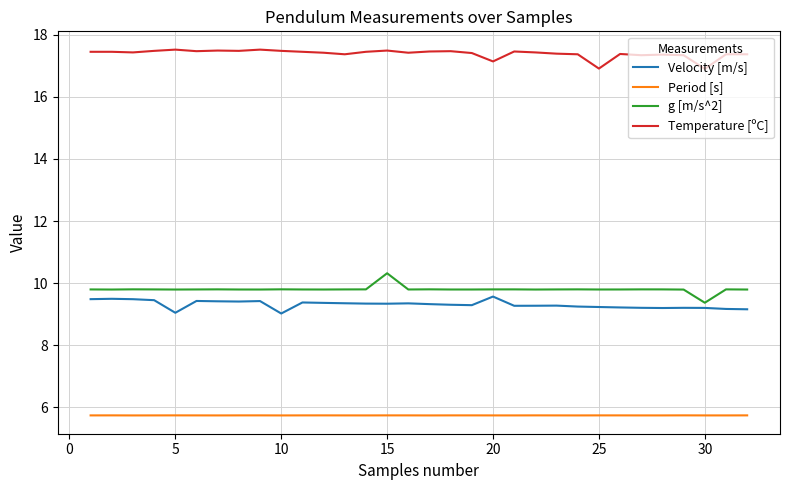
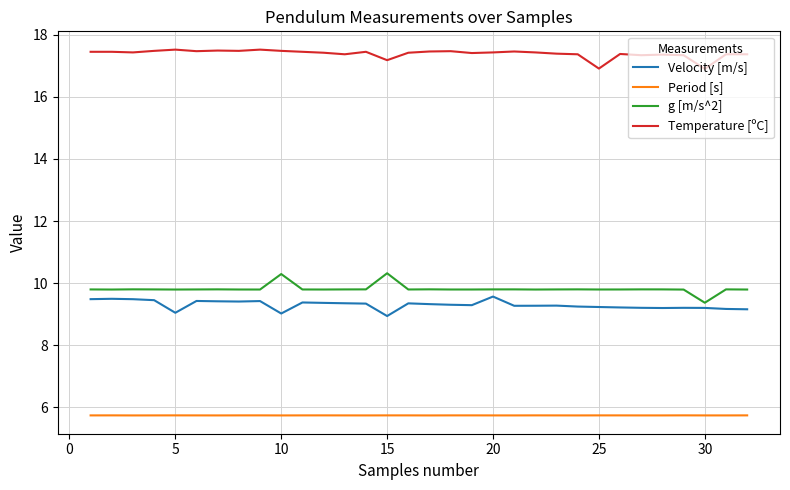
g [m/s^2], 10: 9.8 -> 10.3
Velocity [m/s], 15: 9.3 -> 8.9
Temperature [ºC], 15: 17.5 -> 17.2
Temperature [ºC], 20: 17.1 -> 17.4
